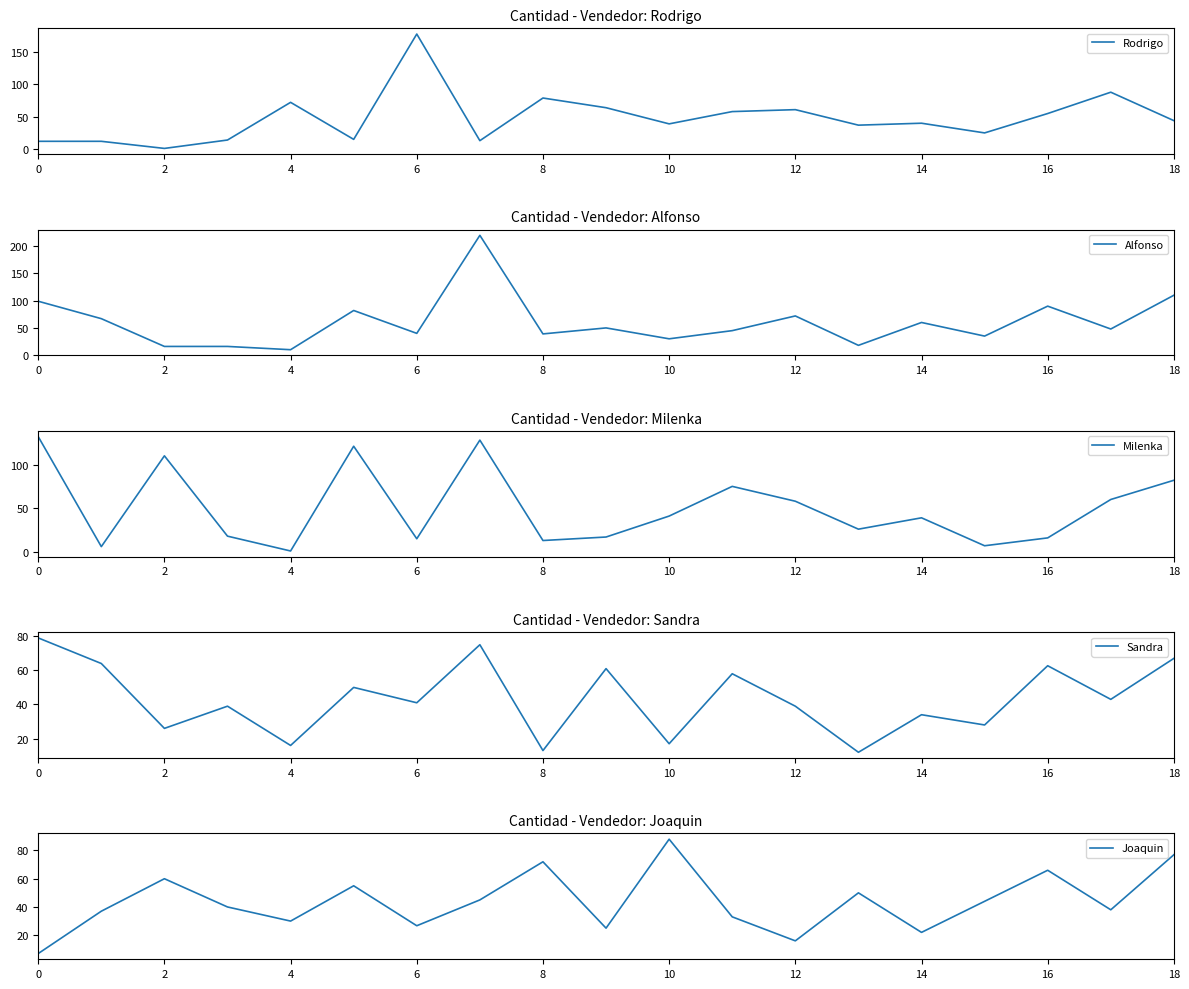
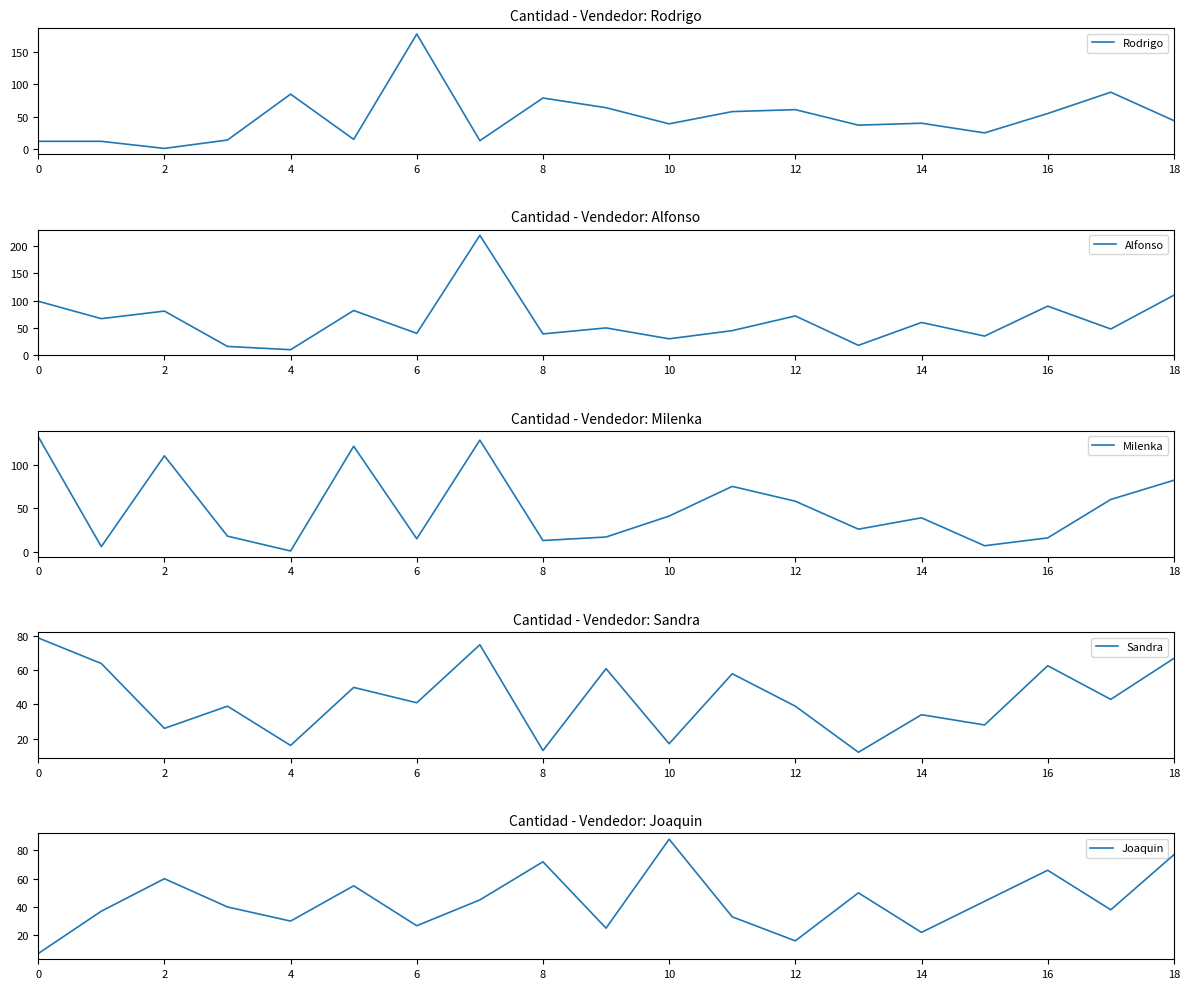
Cantidad - Vendedor: Rodrigo, 4: 70 -> 90
Cantidad - Vendedor: Alfonso, 2: 20 -> 80
